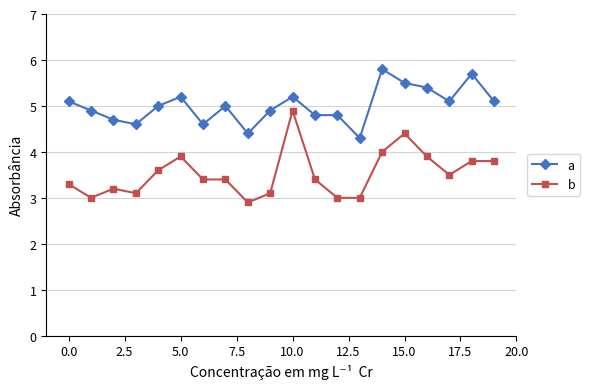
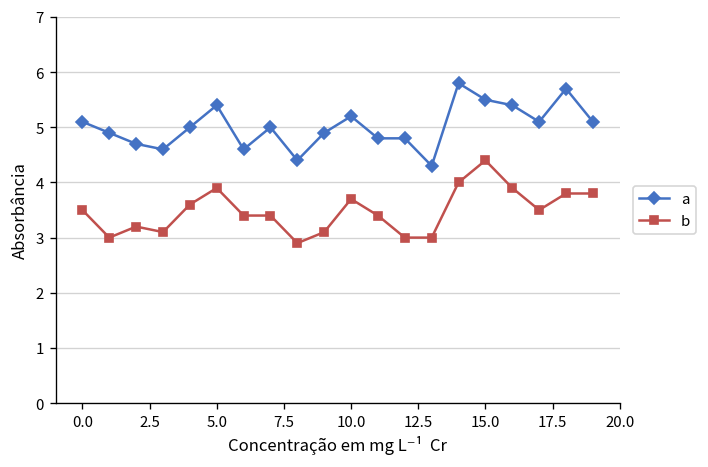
b, 0.0: 3.3 -> 3.5
a, 5.0: 5.2 -> 5.4
b, 10.0: 4.9 -> 3.7
